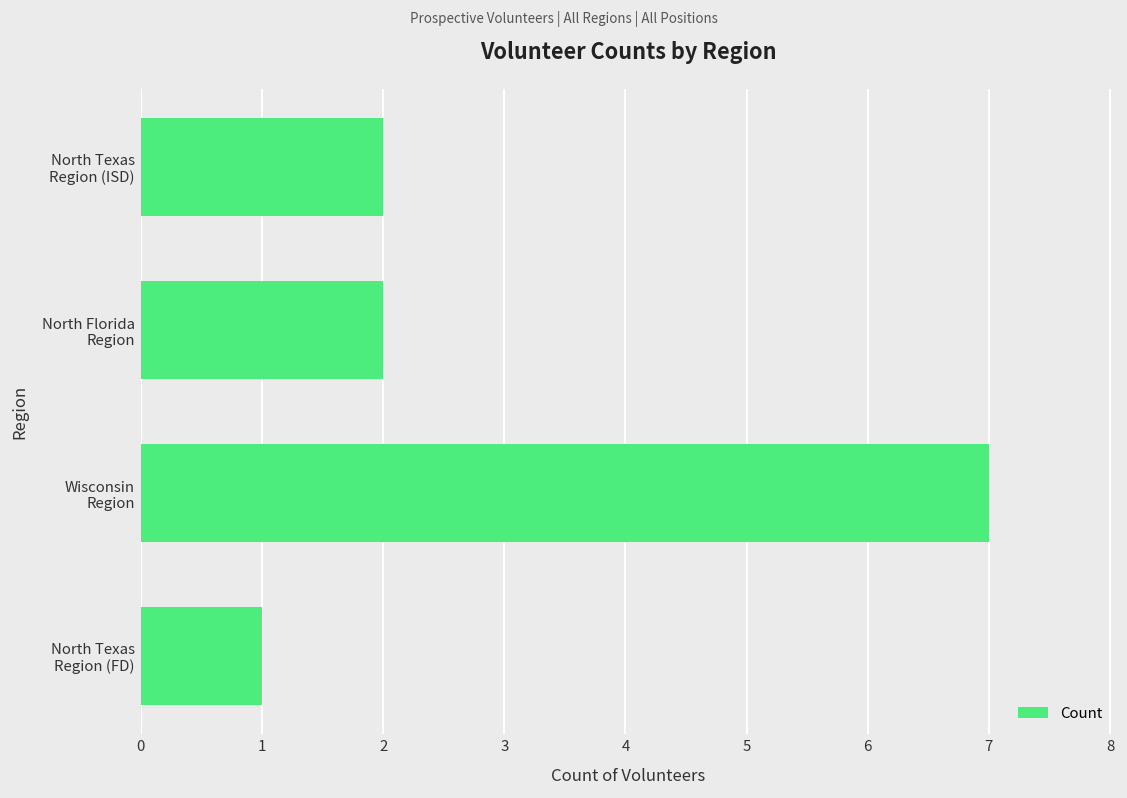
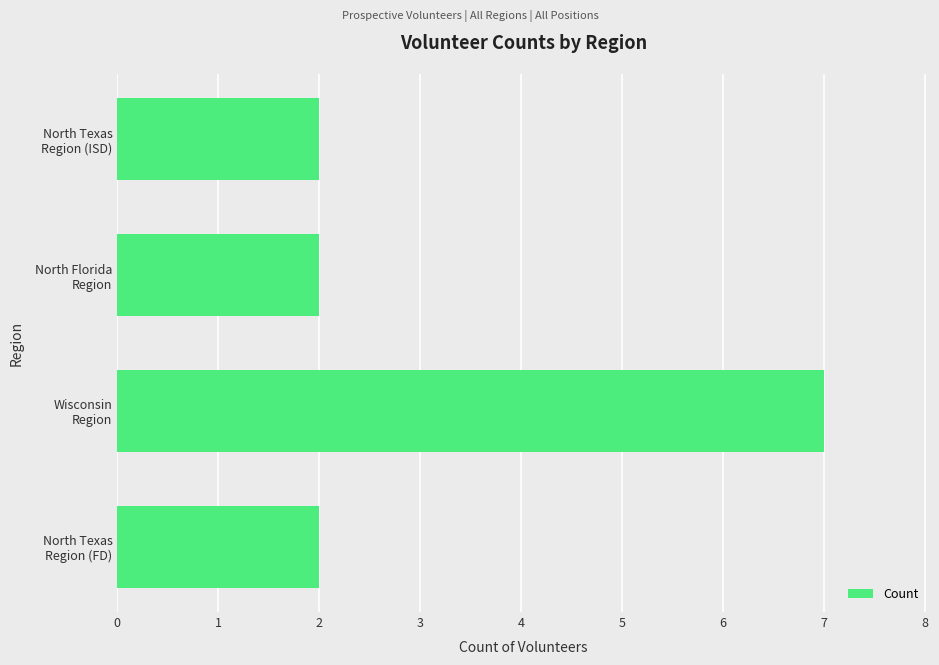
North Texas Region (FD): 1 -> 2
